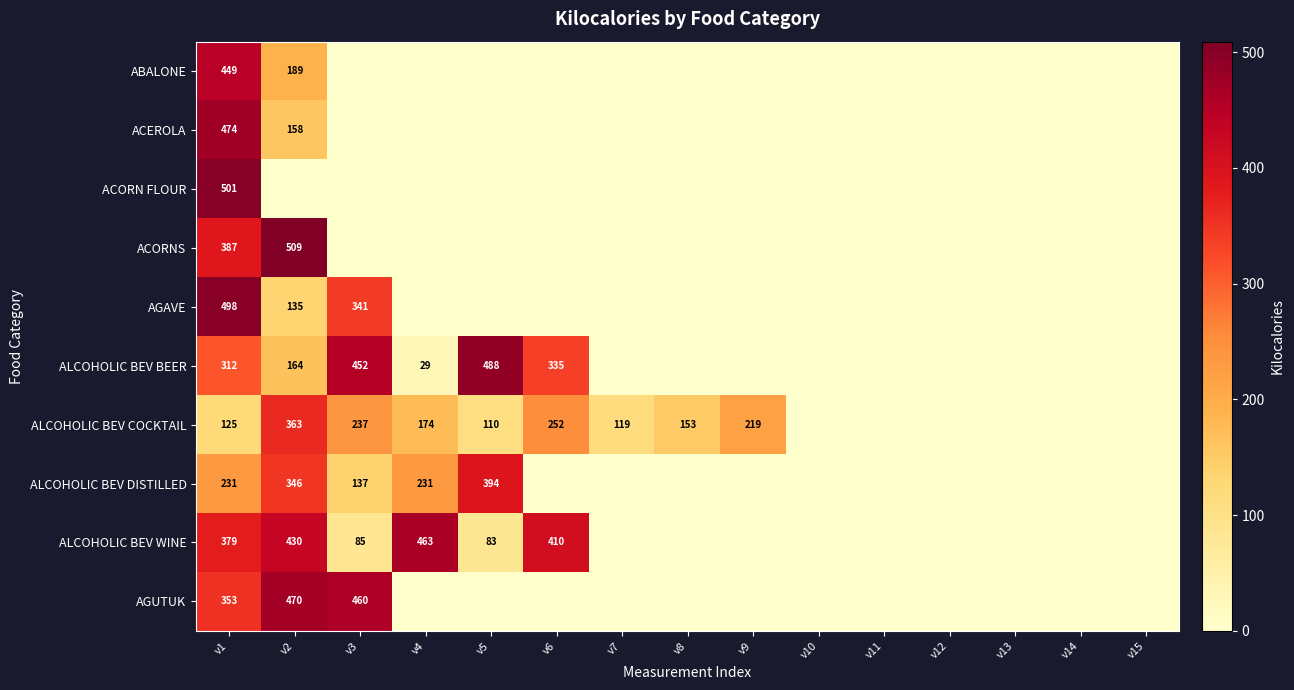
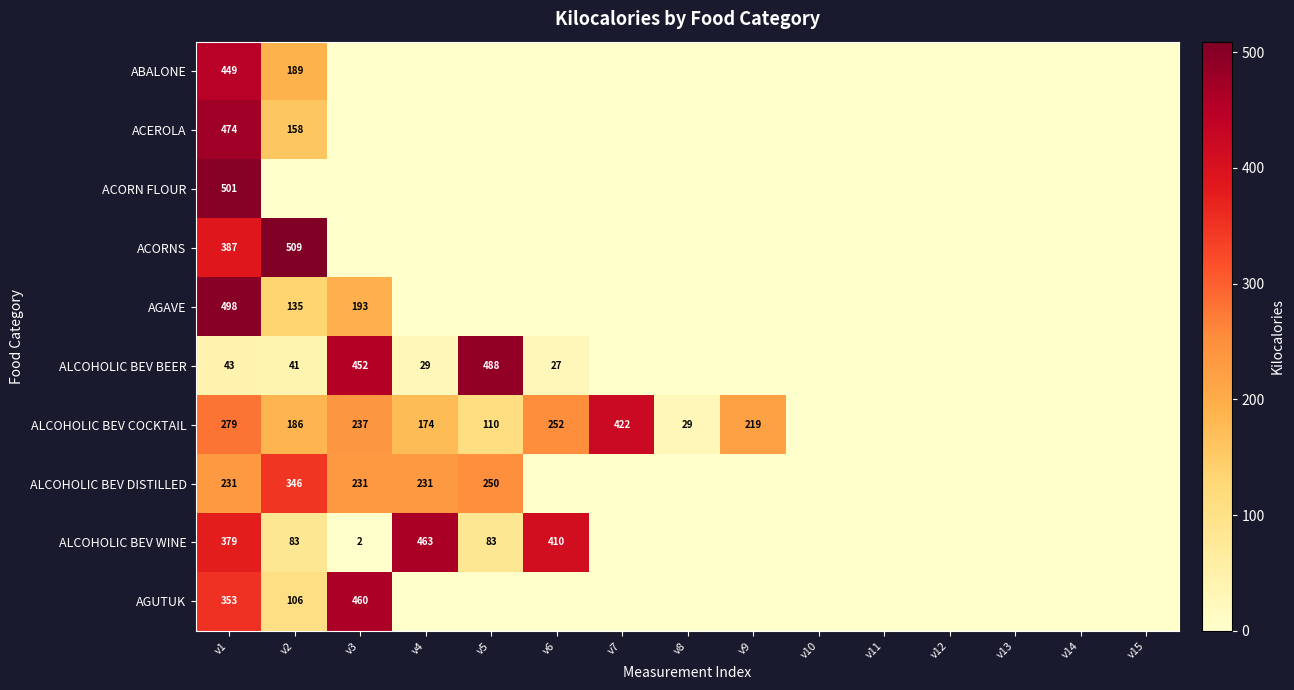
AGAVE, v3: 341 -> 193
ALCOHOLIC BEV BEER, v1: 312 -> 43
ALCOHOLIC BEV BEER, v2: 164 -> 41
ALCOHOLIC BEV BEER, v6: 335 -> 27
ALCOHOLIC BEV COCKTAIL, v1: 125 -> 279
ALCOHOLIC BEV COCKTAIL, v2: 363 -> 186
ALCOHOLIC BEV COCKTAIL, v7: 119 -> 422
ALCOHOLIC BEV COCKTAIL, v8: 153 -> 29
ALCOHOLIC BEV DISTILLED, v3: 137 -> 231
ALCOHOLIC BEV DISTILLED, v5: 394 -> 250
ALCOHOLIC BEV WINE, v2: 430 -> 83
ALCOHOLIC BEV WINE, v3: 85 -> 2
AGUTUK, v2: 470 -> 106
